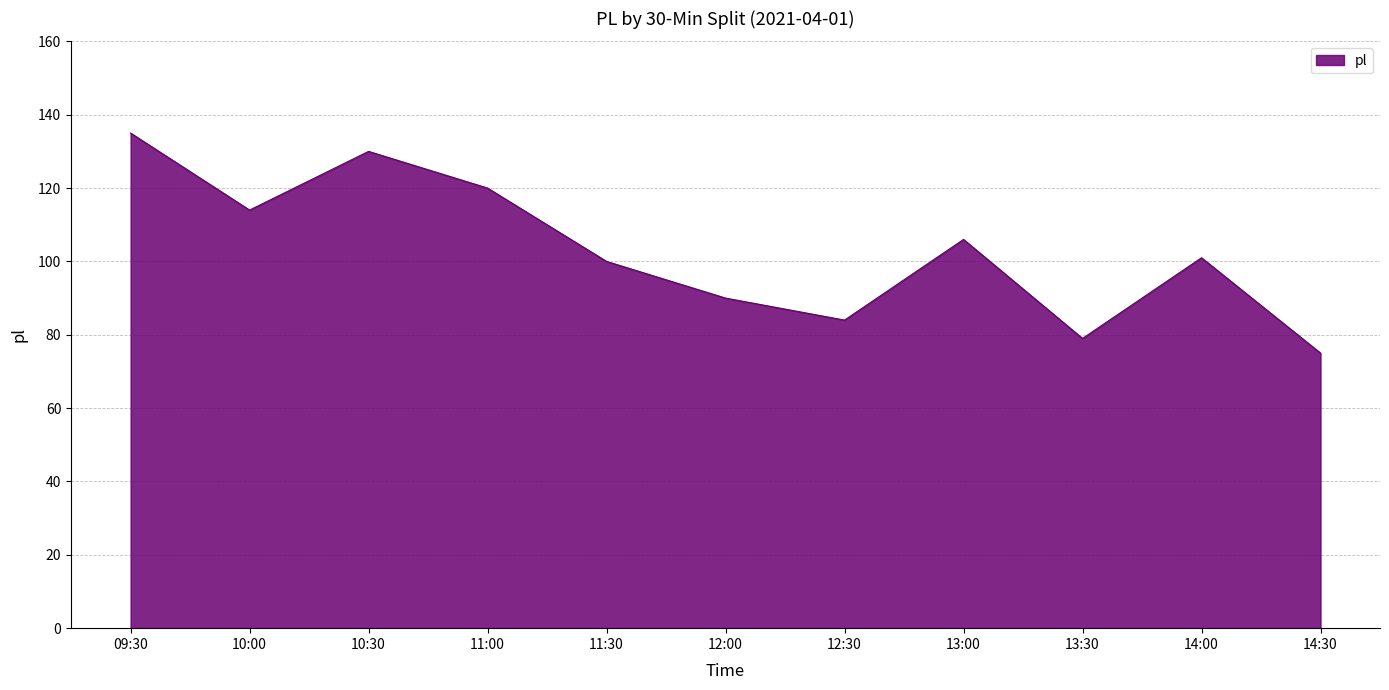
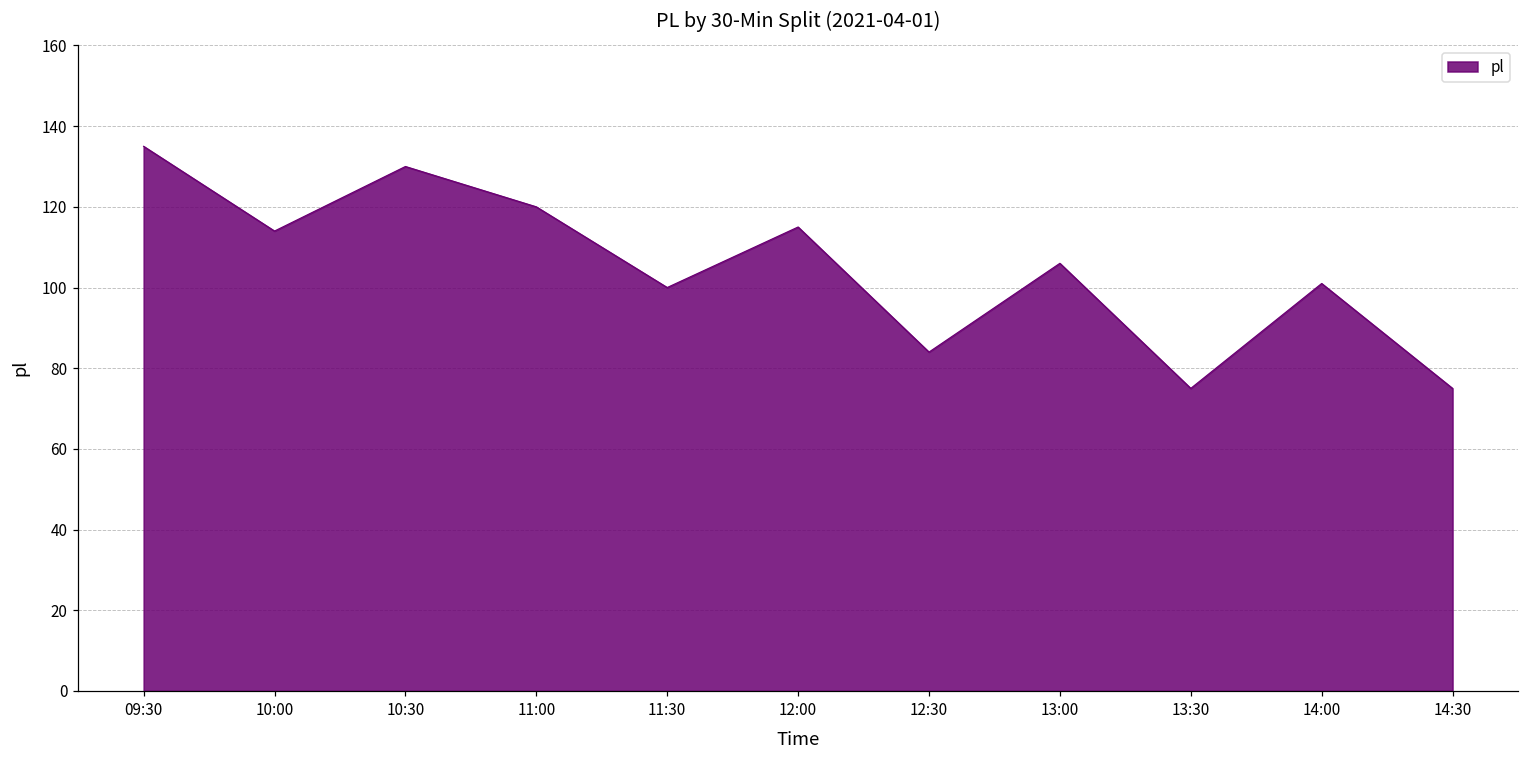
12:00: 90 -> 115
13:30: 79 -> 75
